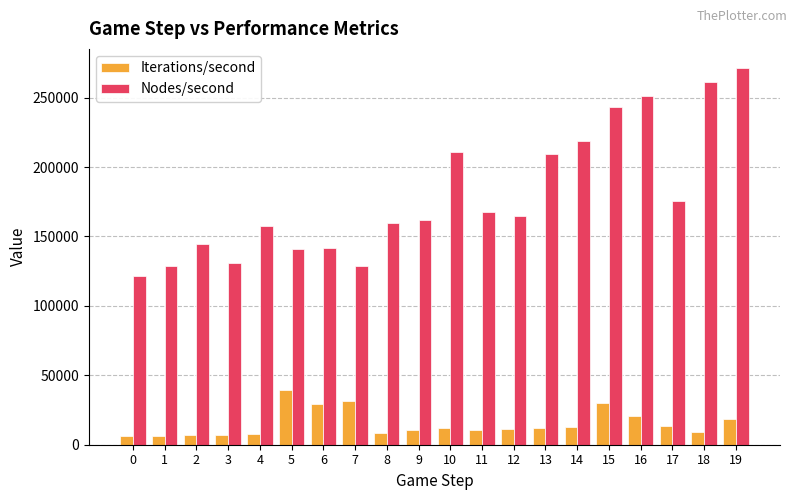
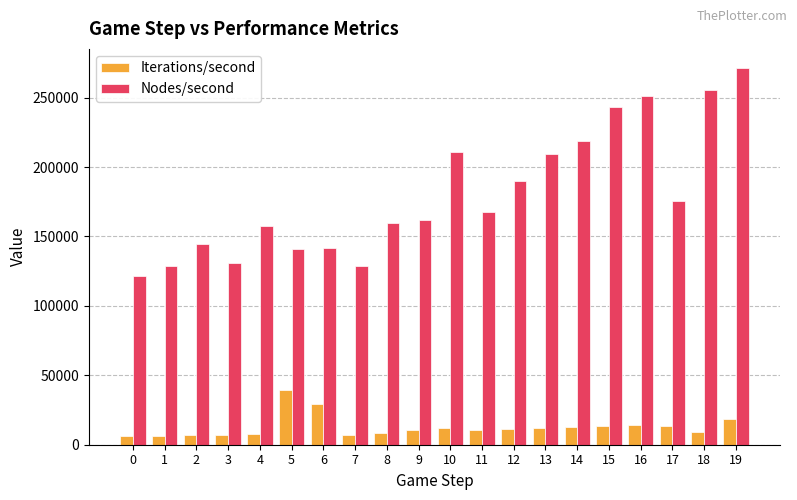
Iterations/second, 7: 32000 -> 7000
Nodes/second, 12: 165000 -> 190000
Iterations/second, 15: 30000 -> 14000
Iterations/second, 16: 21000 -> 14000
Nodes/second, 18: 261000 -> 255000
